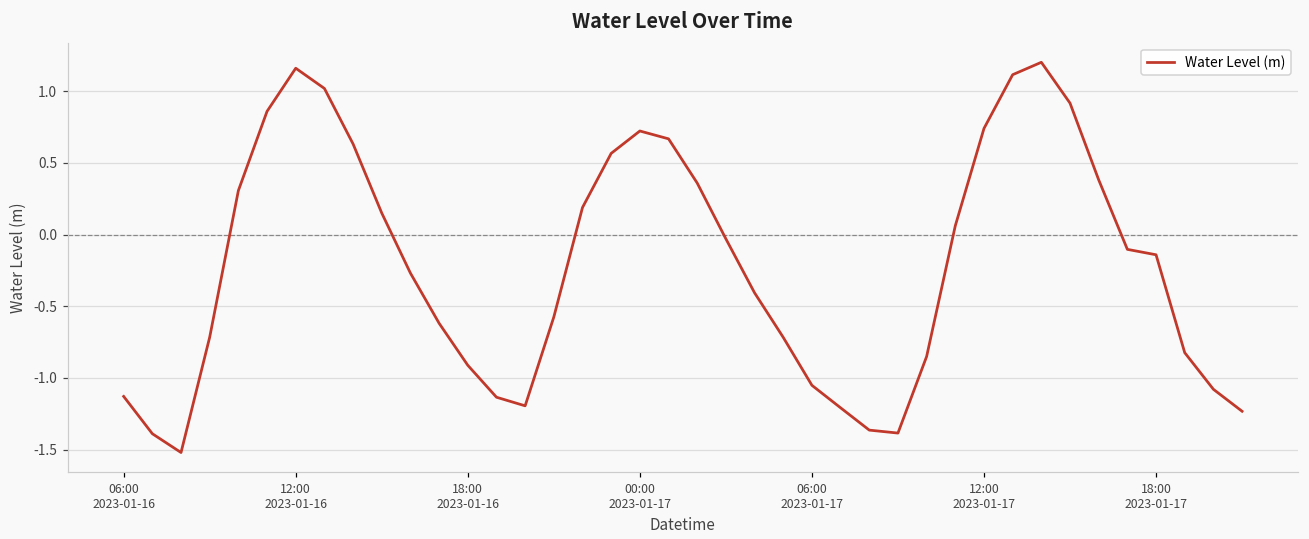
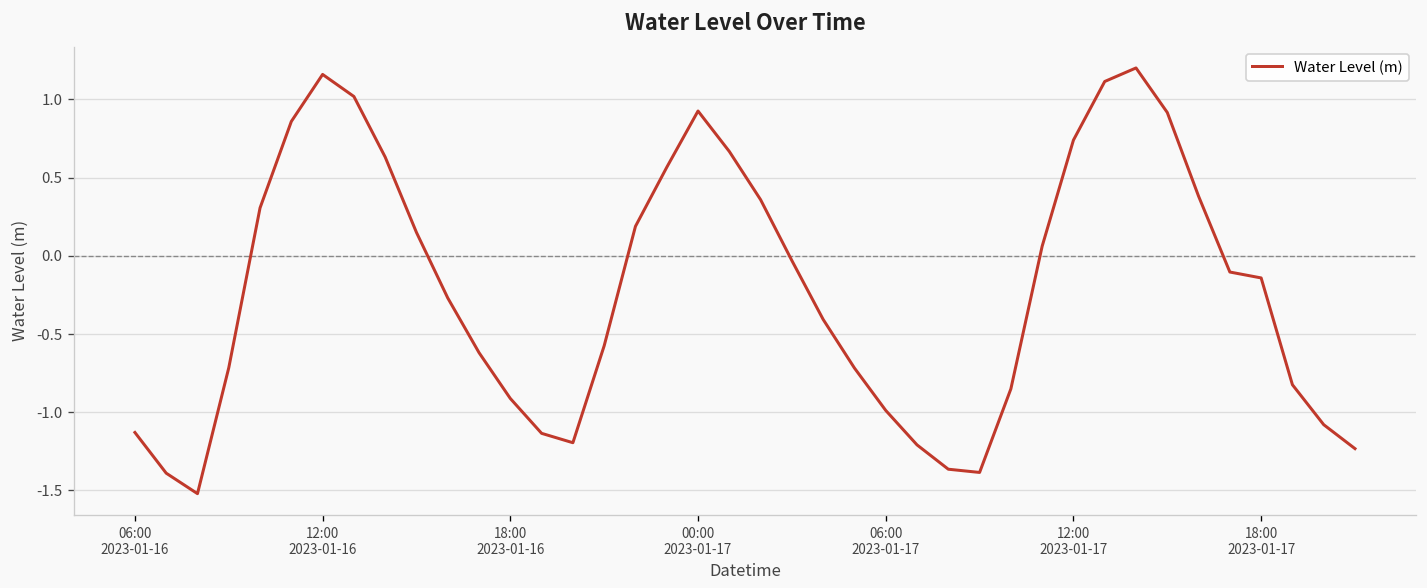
00:00 2023-01-17: 0.72 -> 0.93
06:00 2023-01-17: -1.05 -> -0.99
